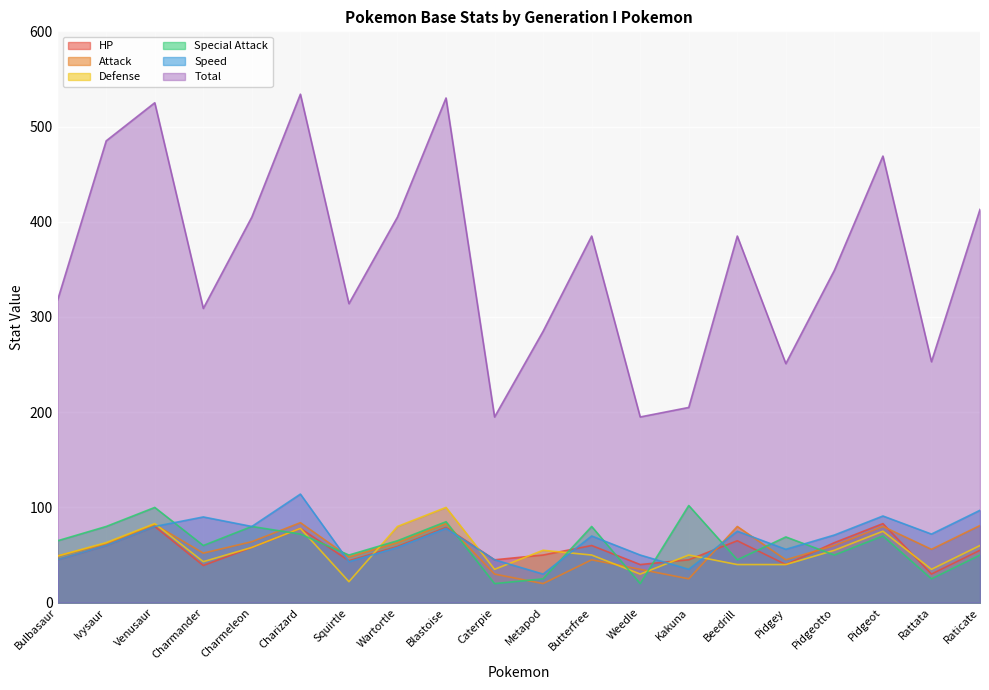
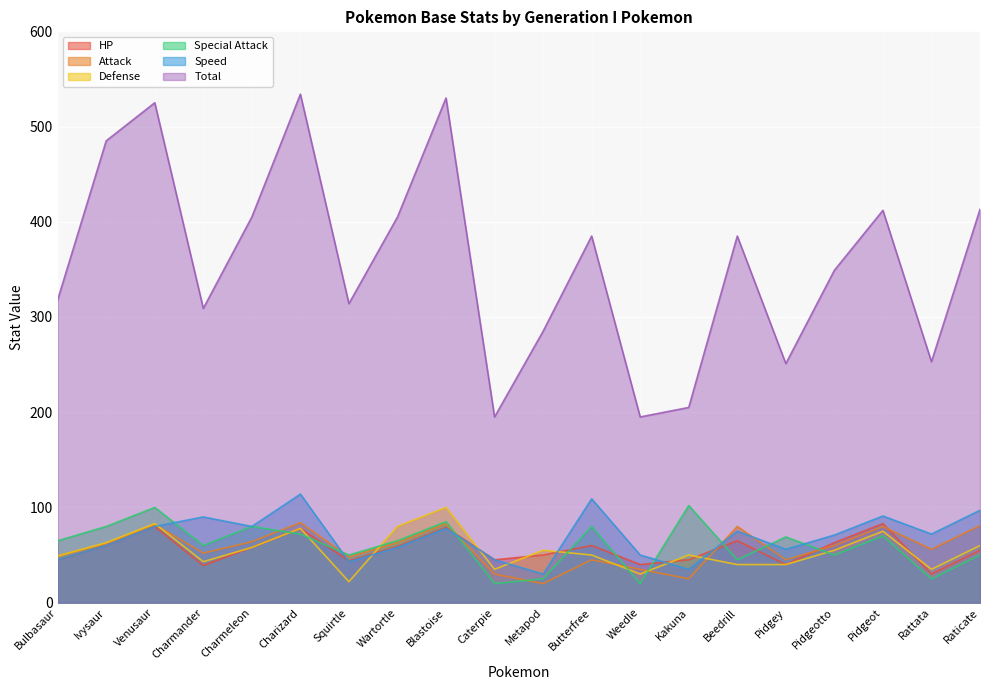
Speed, Butterfree: 70 -> 110
Total, Pidgeot: 470 -> 410
